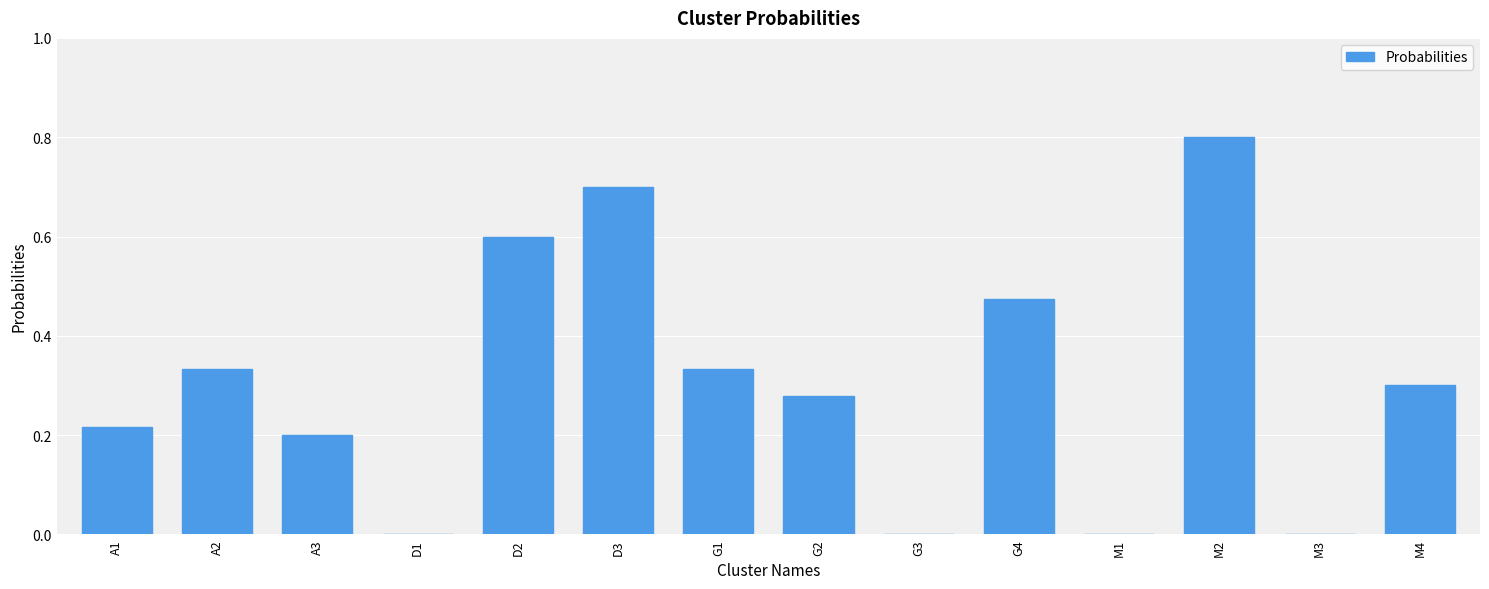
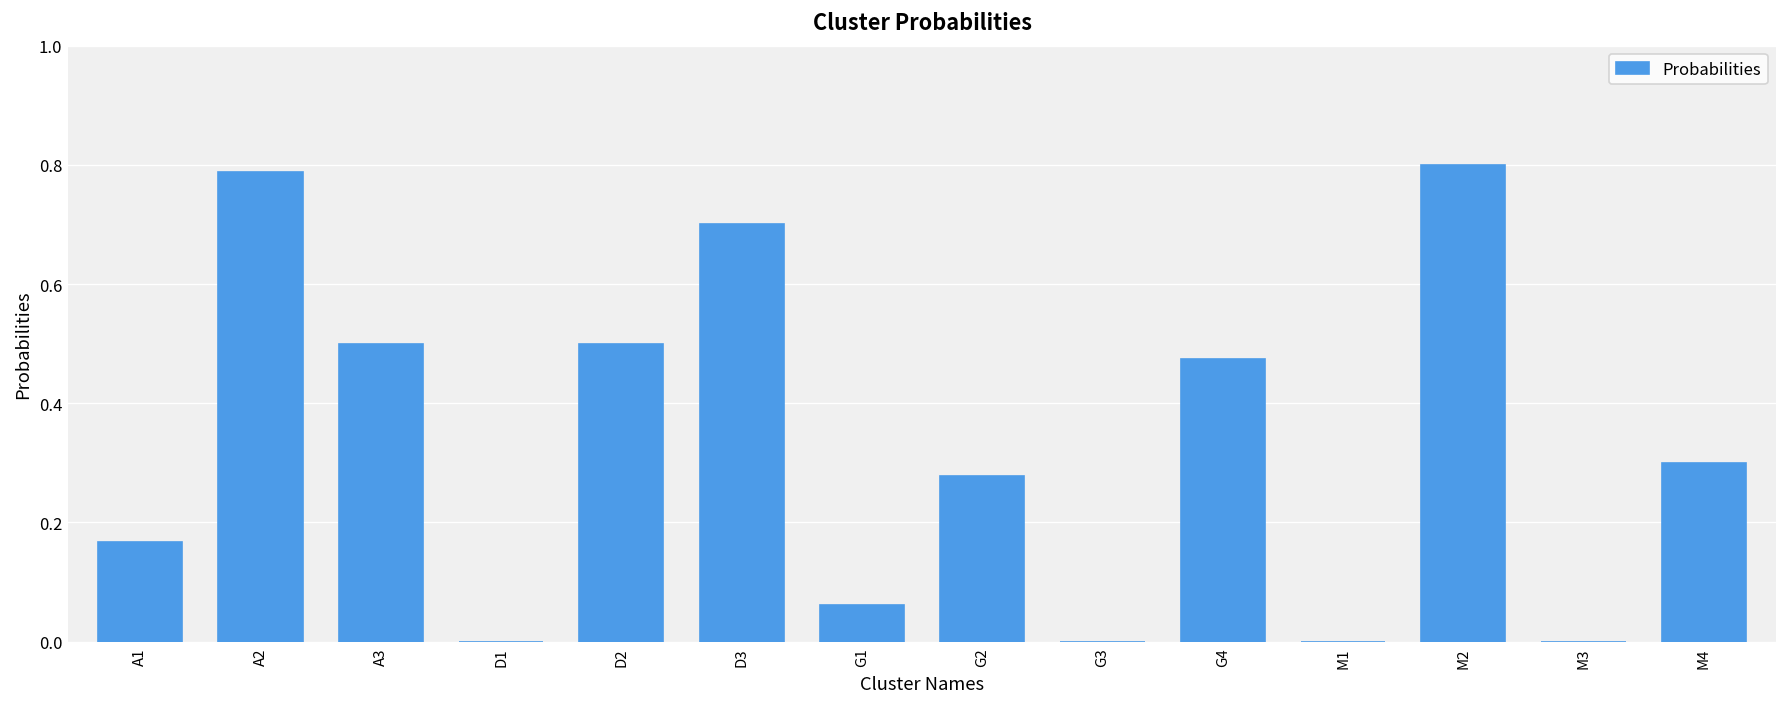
A1: 0.22 -> 0.17
A2: 0.33 -> 0.79
A3: 0.2 -> 0.5
D2: 0.6 -> 0.5
G1: 0.33 -> 0.06
